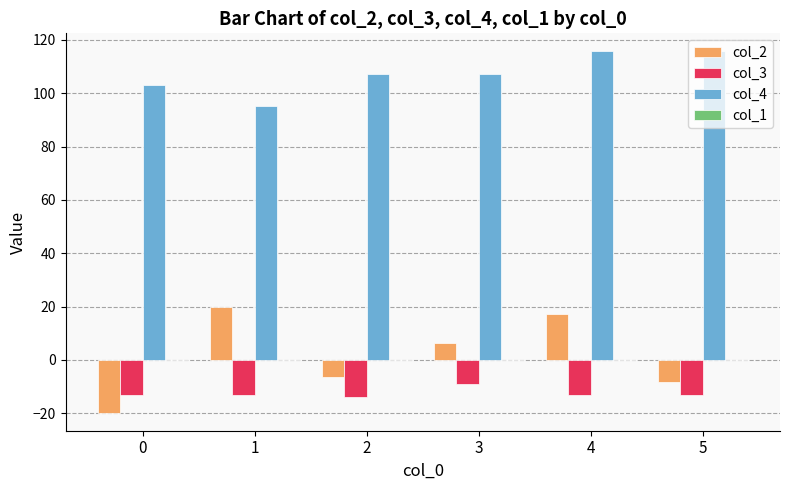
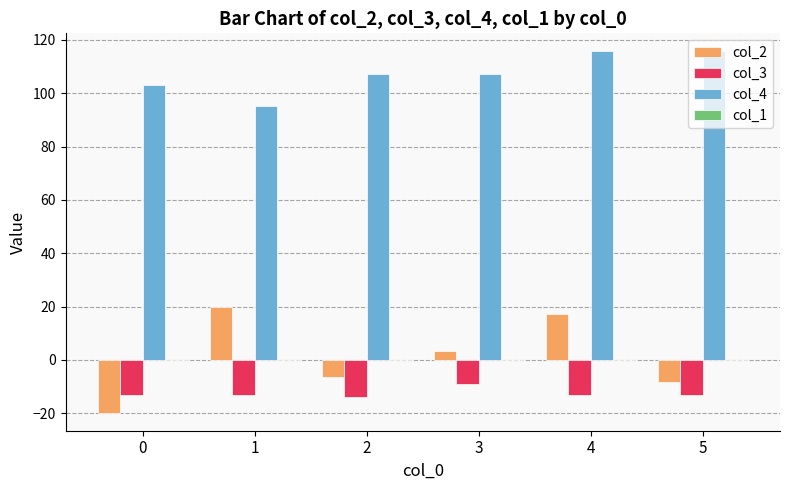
col_2, 3: 7 -> 3
